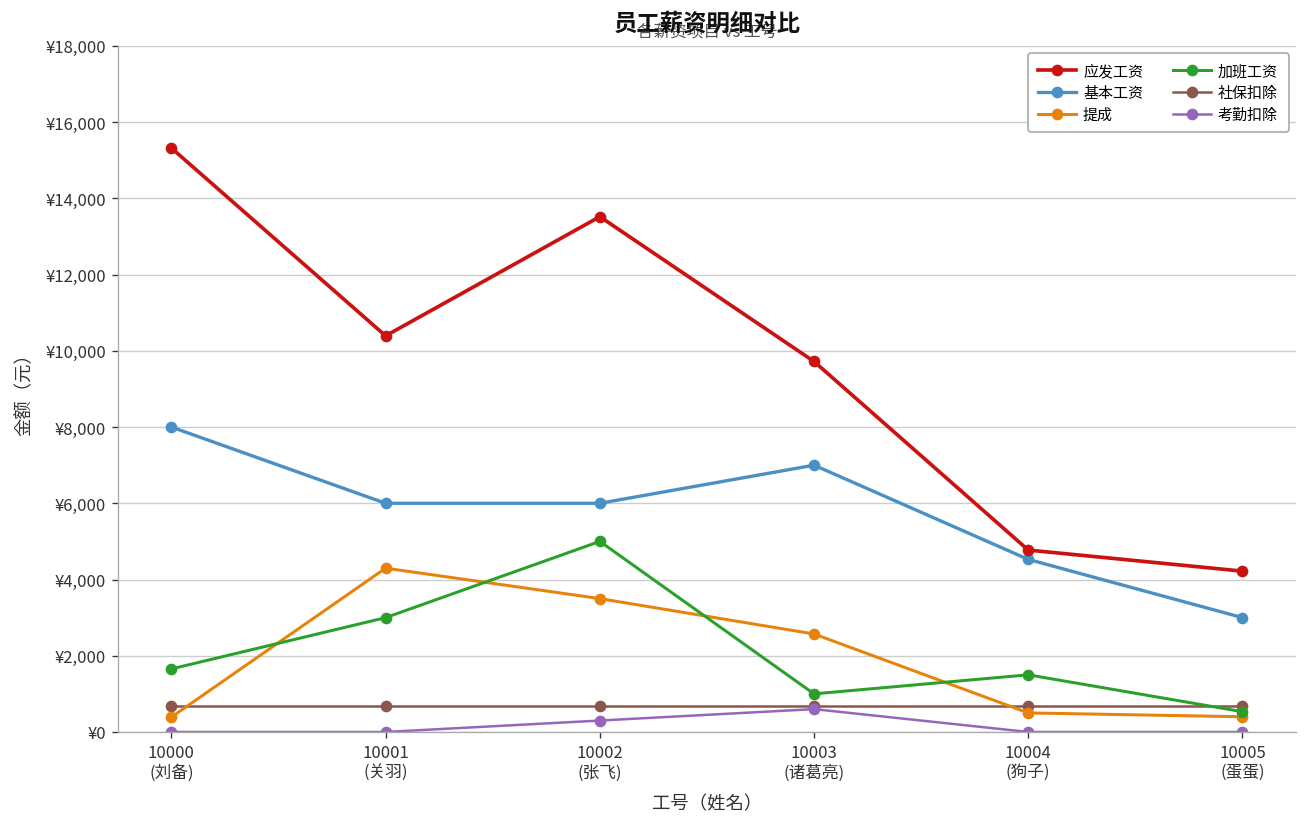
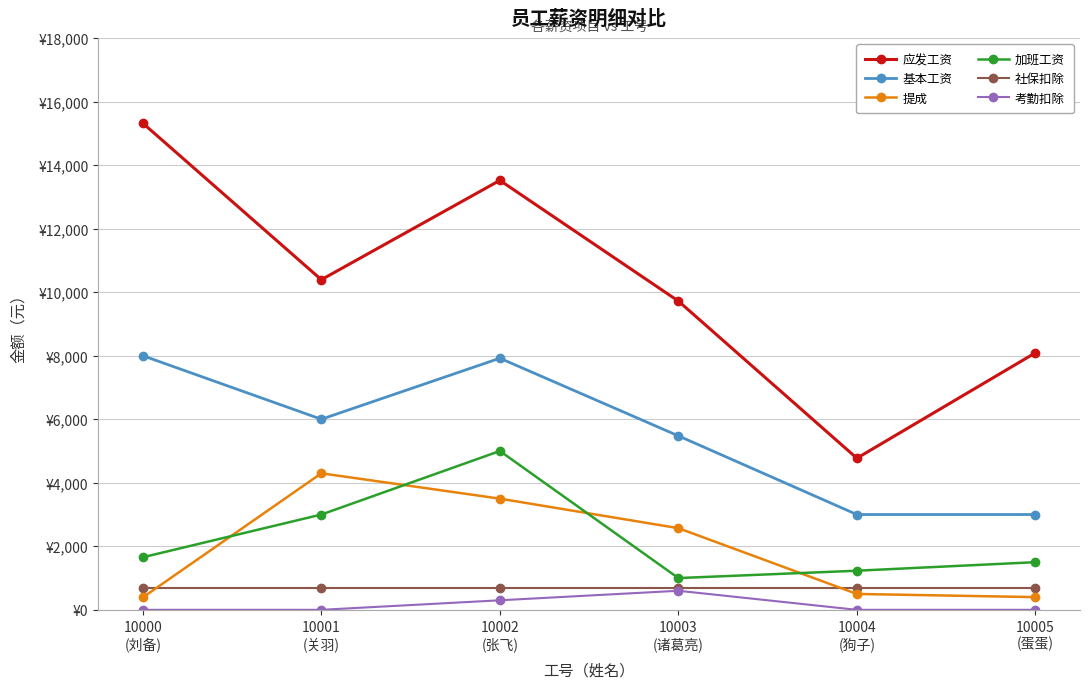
基本工资, 10002 (张飞): ¥6,000 -> ¥7,900
基本工资, 10003 (诸葛亮): ¥7,000 -> ¥5,500
基本工资, 10004 (狗子): ¥4,500 -> ¥3,000
加班工资, 10004 (狗子): ¥1,500 -> ¥1,200
应发工资, 10005 (蛋蛋): ¥4,200 -> ¥8,100
加班工资, 10005 (蛋蛋): ¥500 -> ¥1,500
